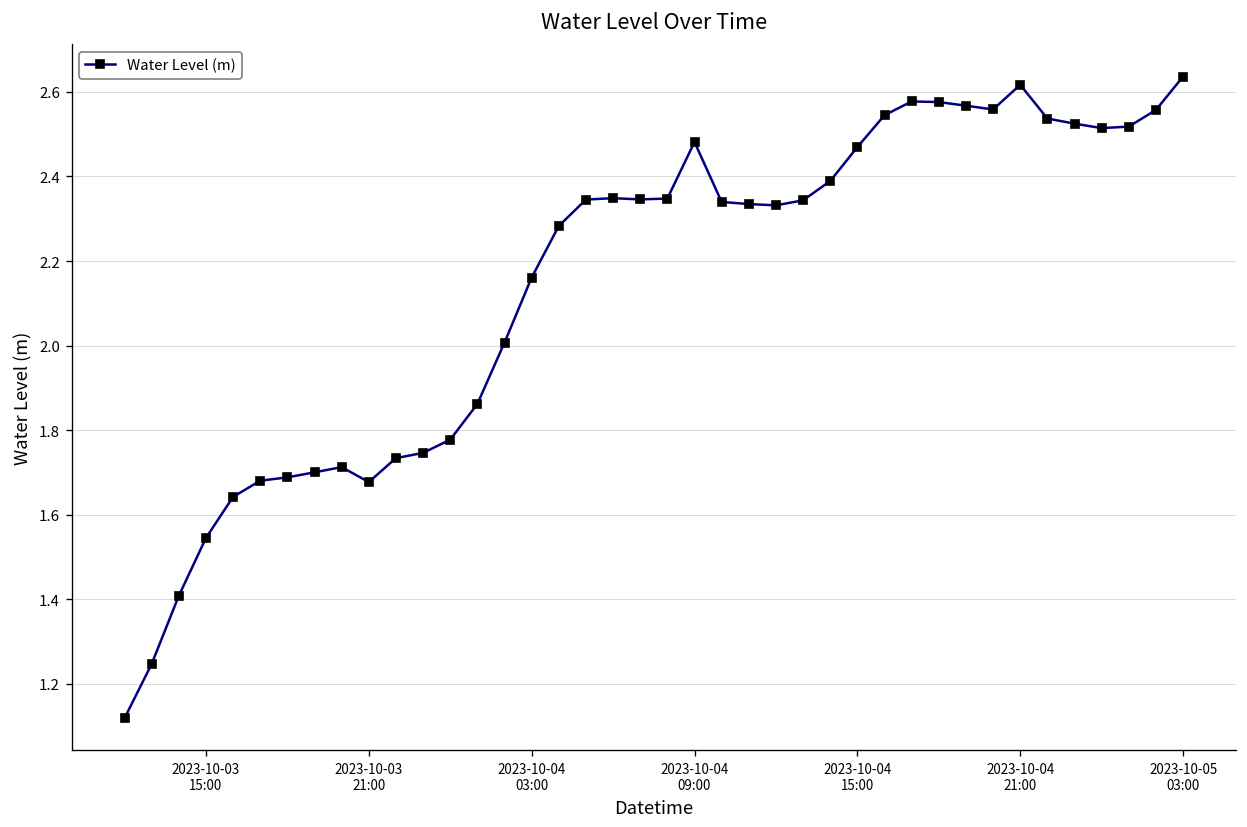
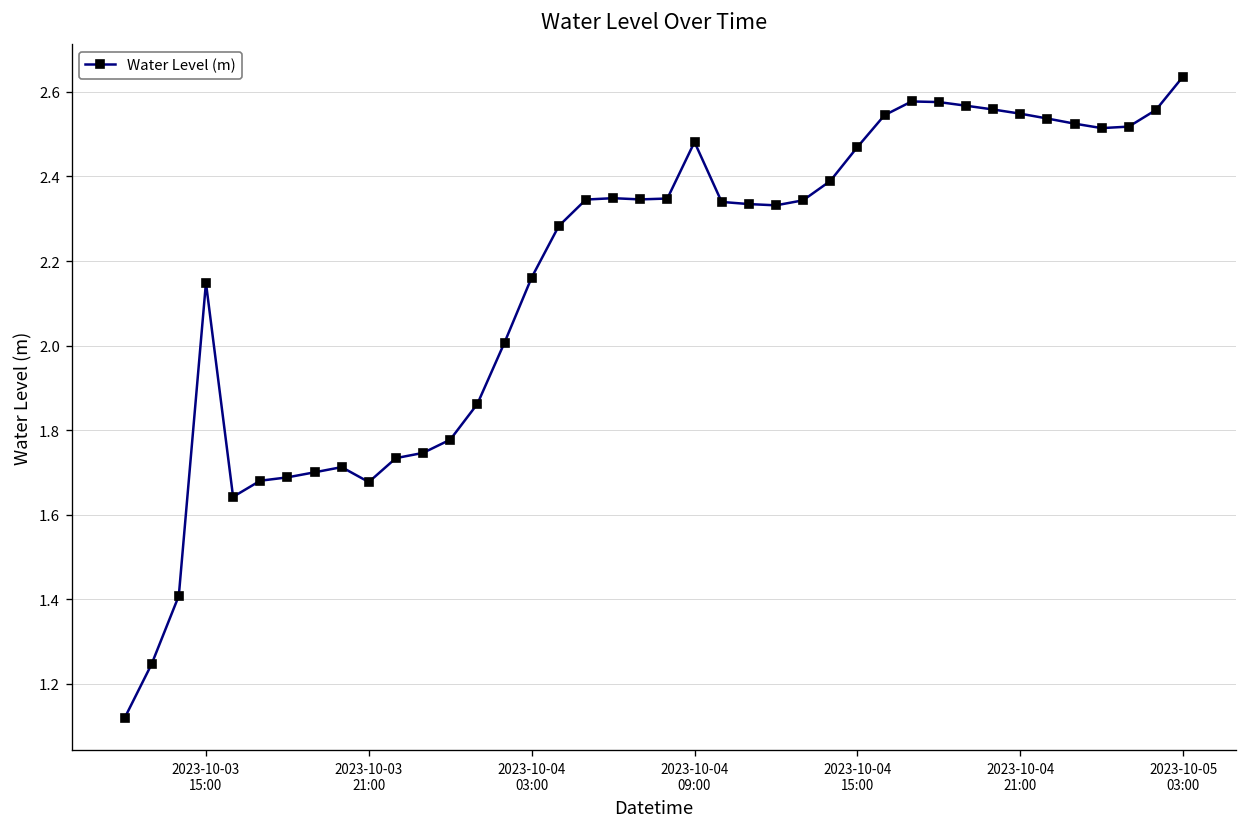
2023-10-03 15:00: 1.54 -> 2.15
2023-10-04 21:00: 2.62 -> 2.55
